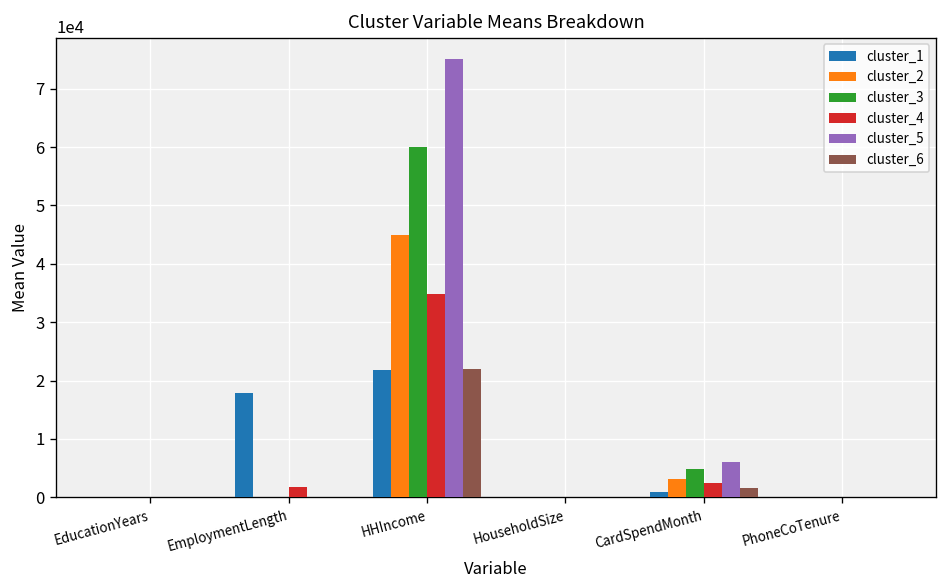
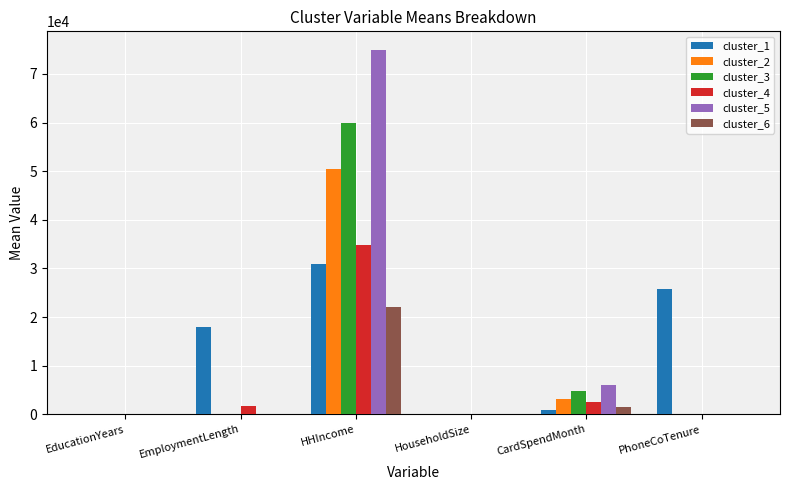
cluster_1, HHIncome: 22000 -> 31000
cluster_2, HHIncome: 45000 -> 51000
cluster_1, PhoneCoTenure: 0 -> 26000
